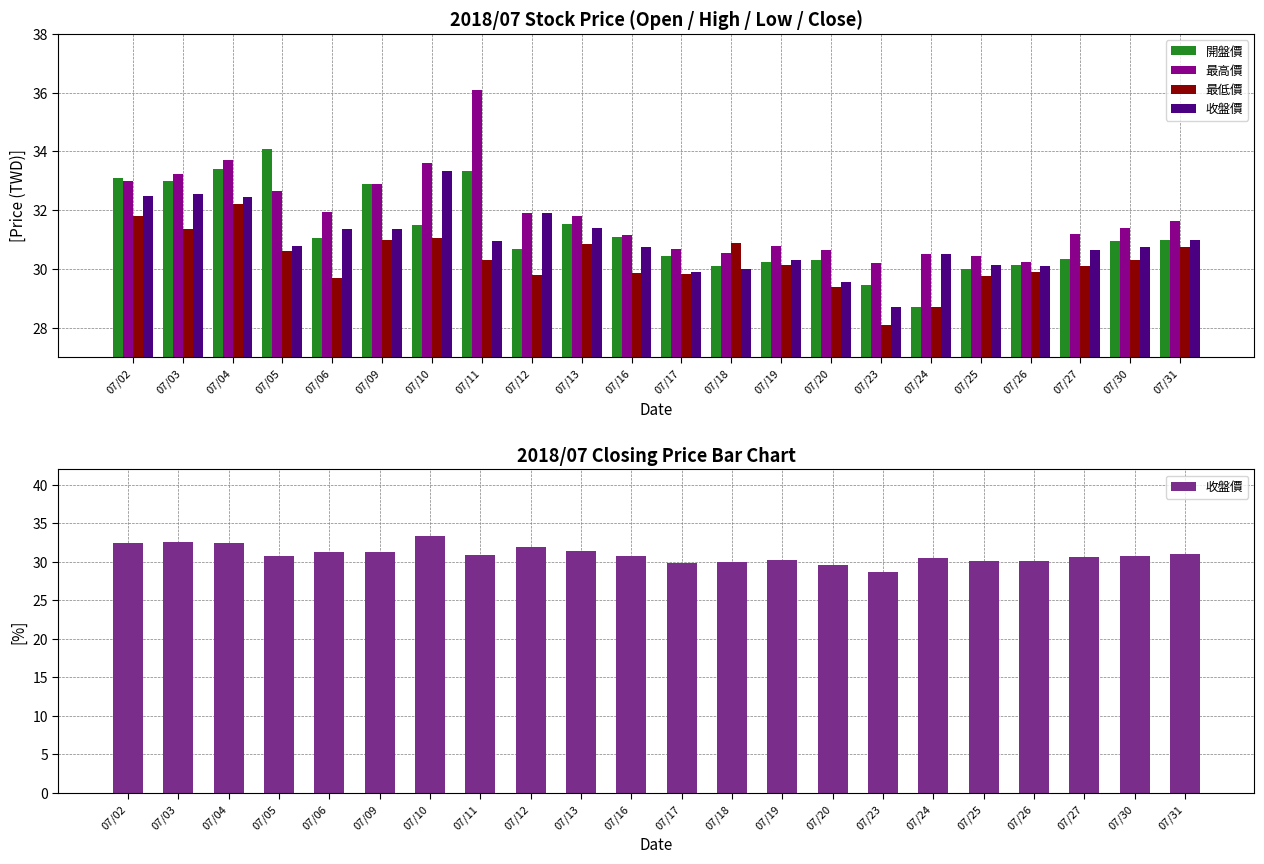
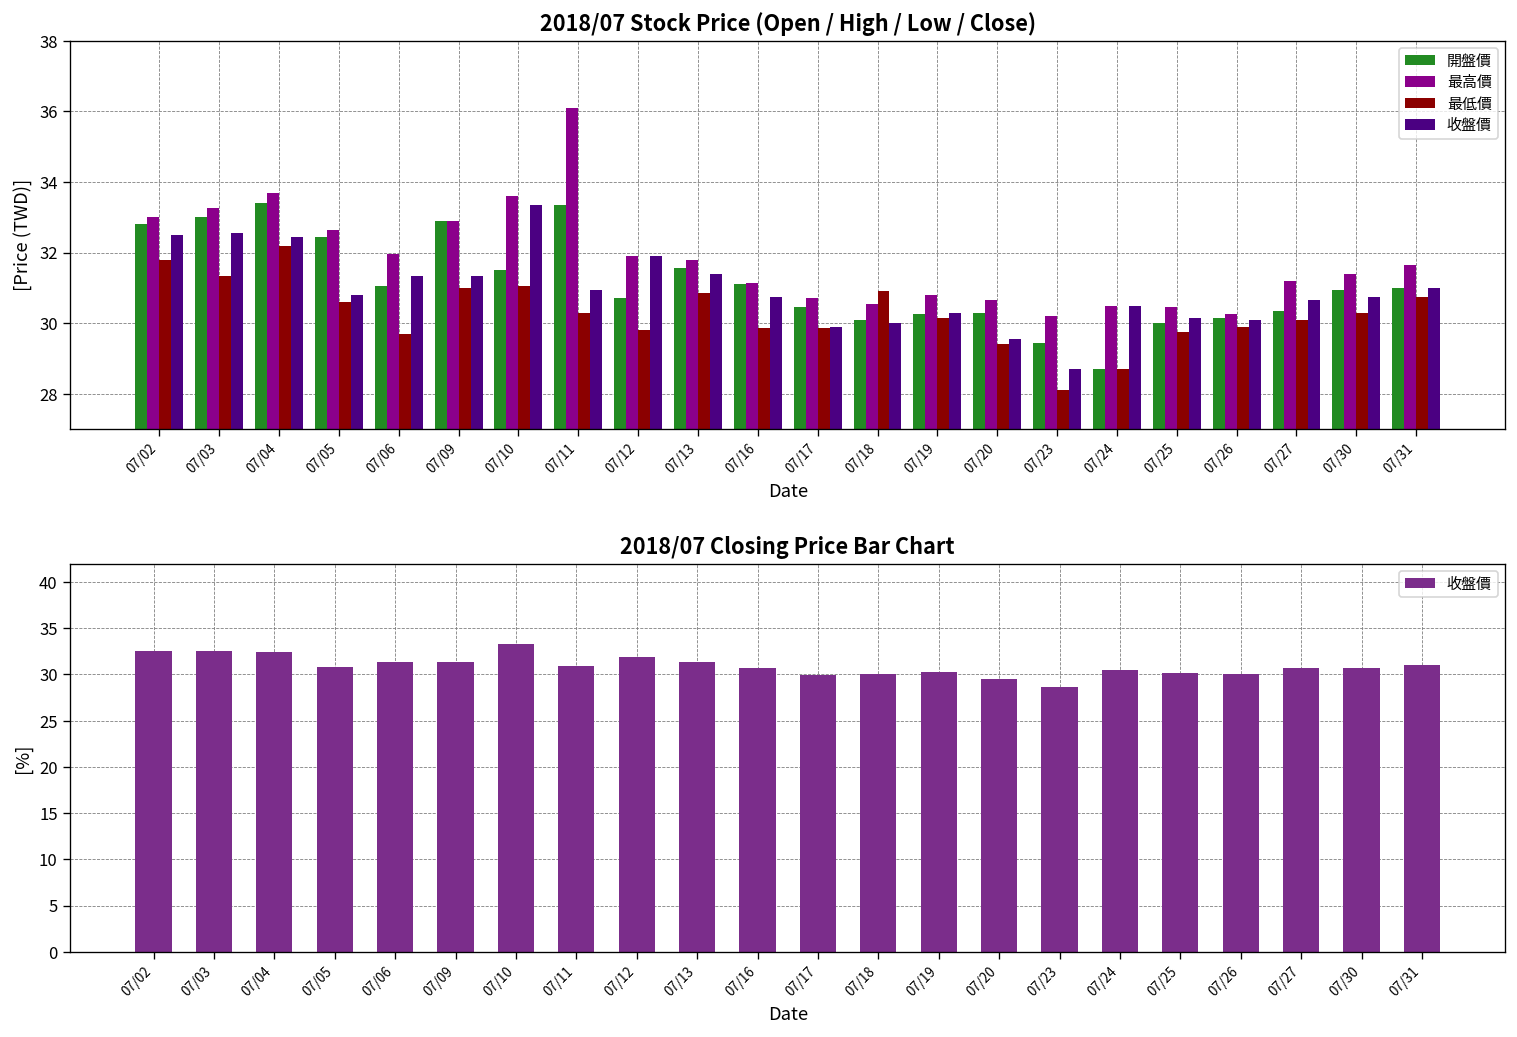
2018/07 Stock Price (Open / High / Low / Close), 開盤價, 07/02: 33.1 -> 32.8
2018/07 Stock Price (Open / High / Low / Close), 開盤價, 07/05: 34.1 -> 32.5
